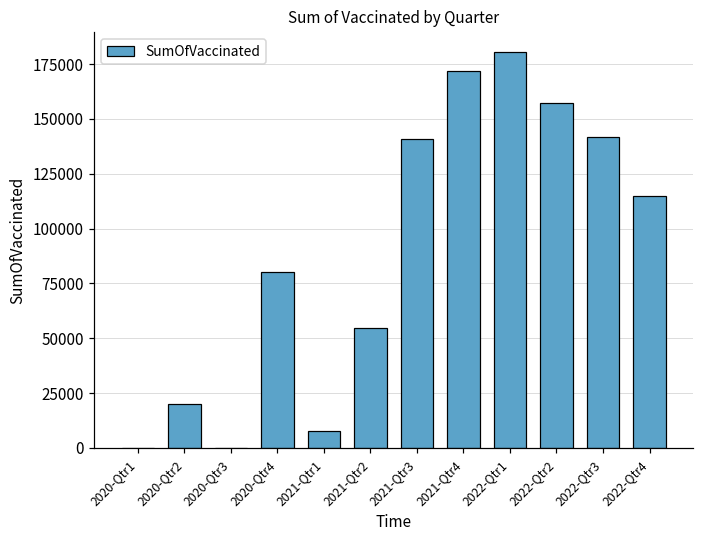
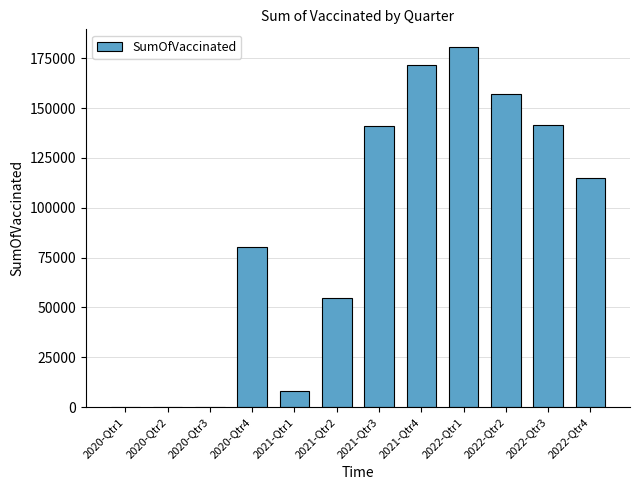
2020-Qtr2: 20000 -> 0
